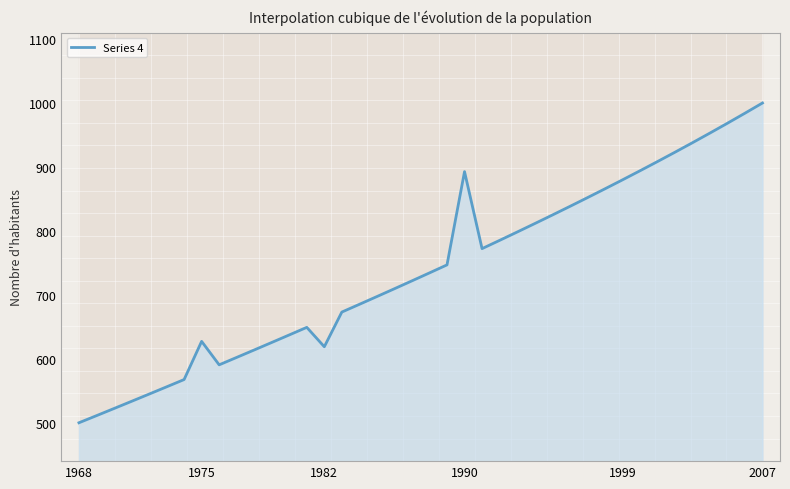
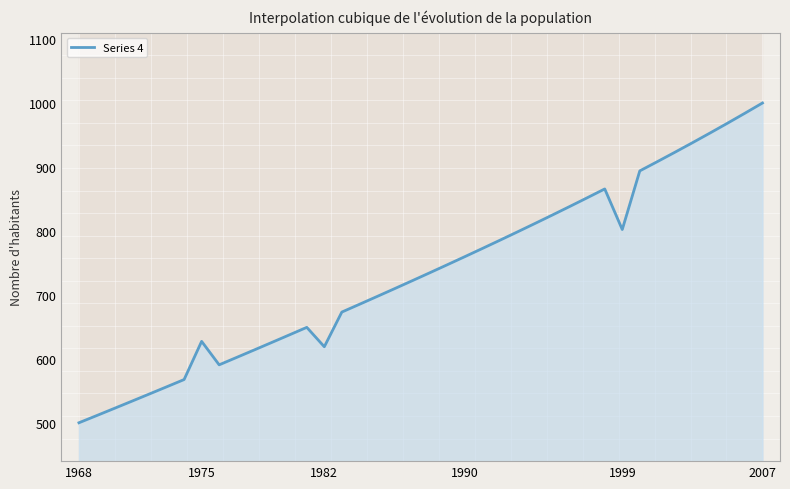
Series 4, 1990: 890 -> 760
Series 4, 1999: 880 -> 800
